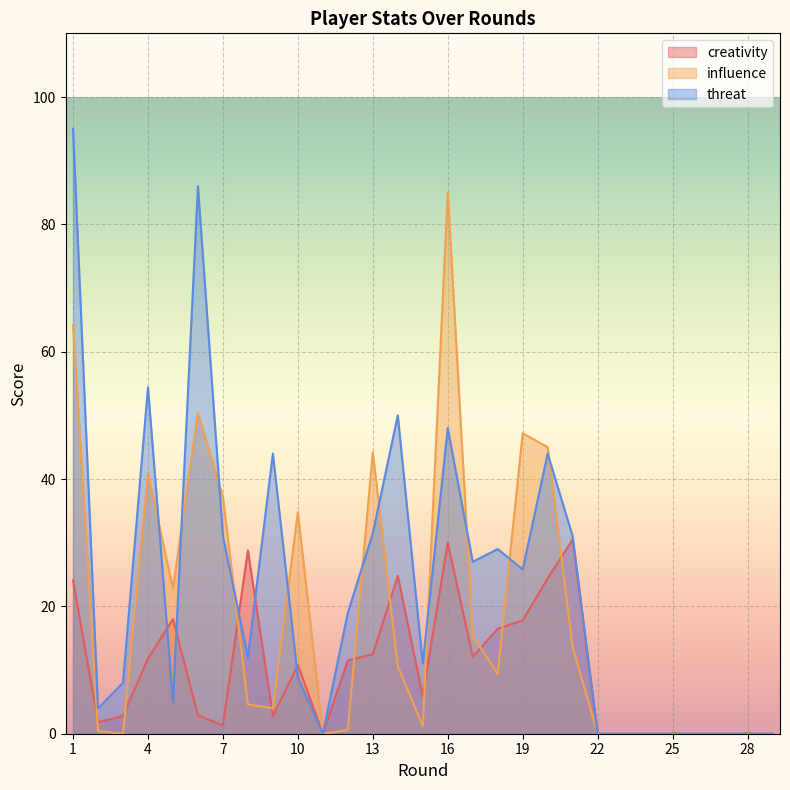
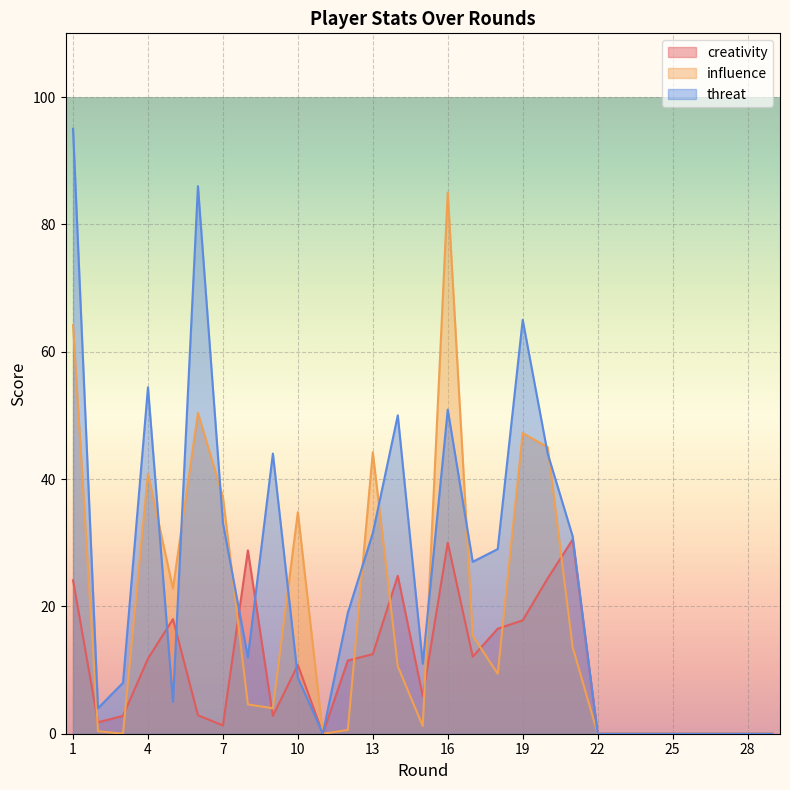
threat, 7: 31 -> 33
threat, 16: 48 -> 51
threat, 19: 26 -> 65
